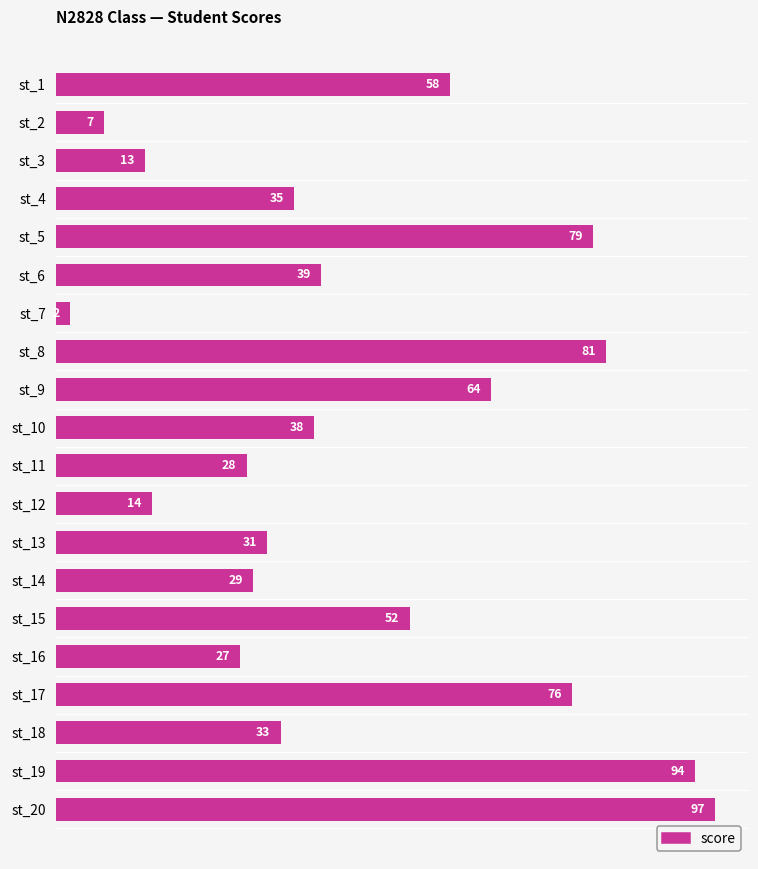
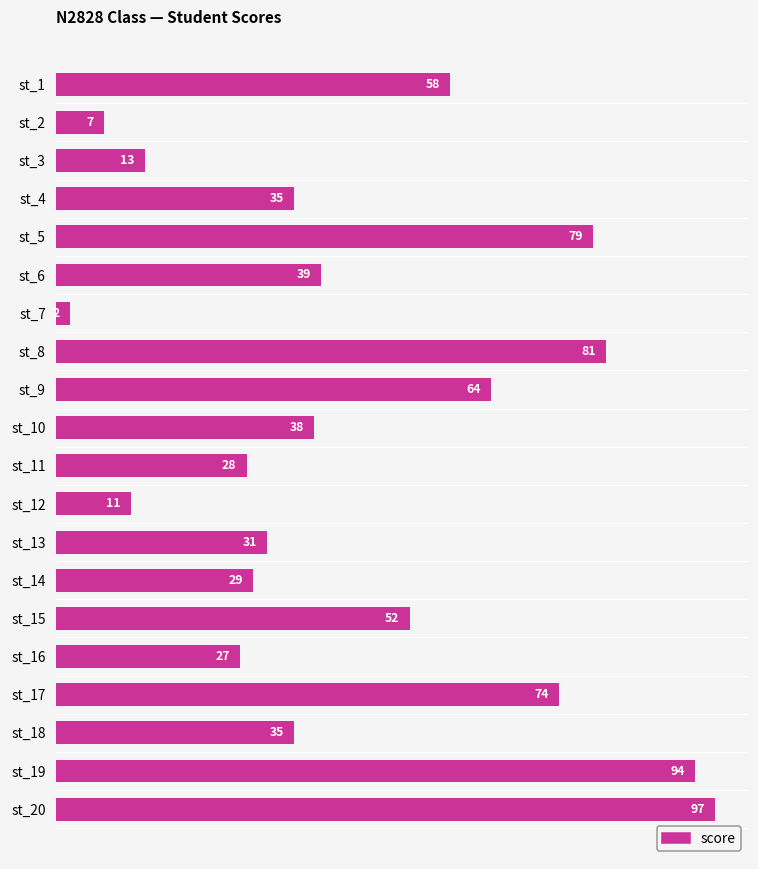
st_12: 14 -> 11
st_17: 76 -> 74
st_18: 33 -> 35
